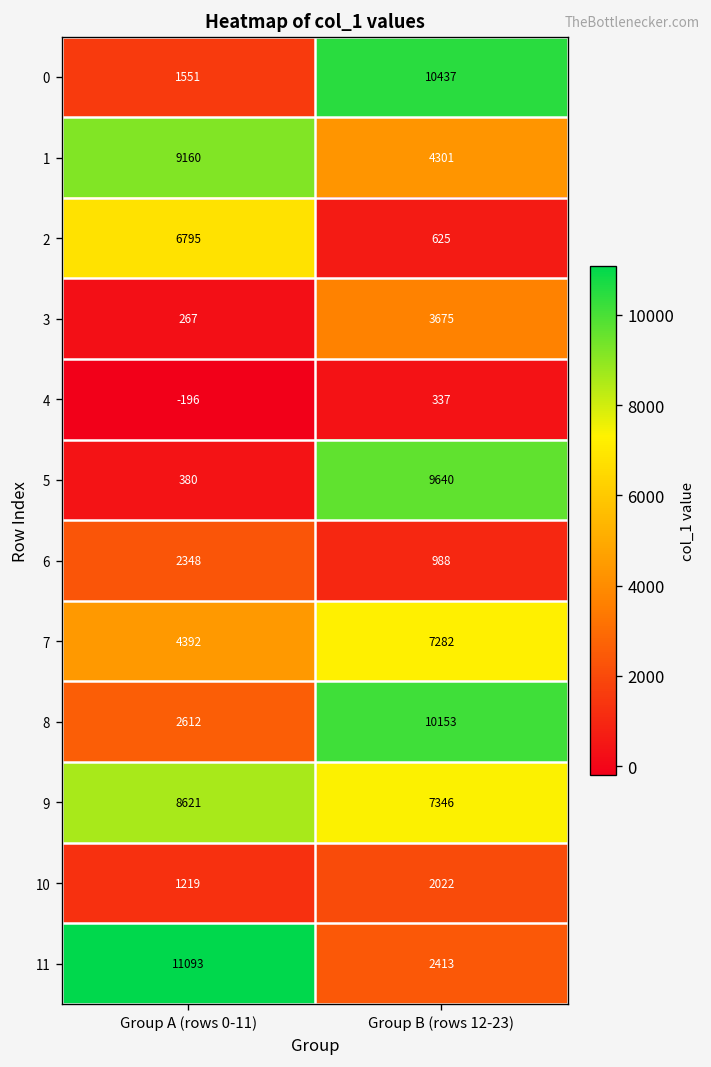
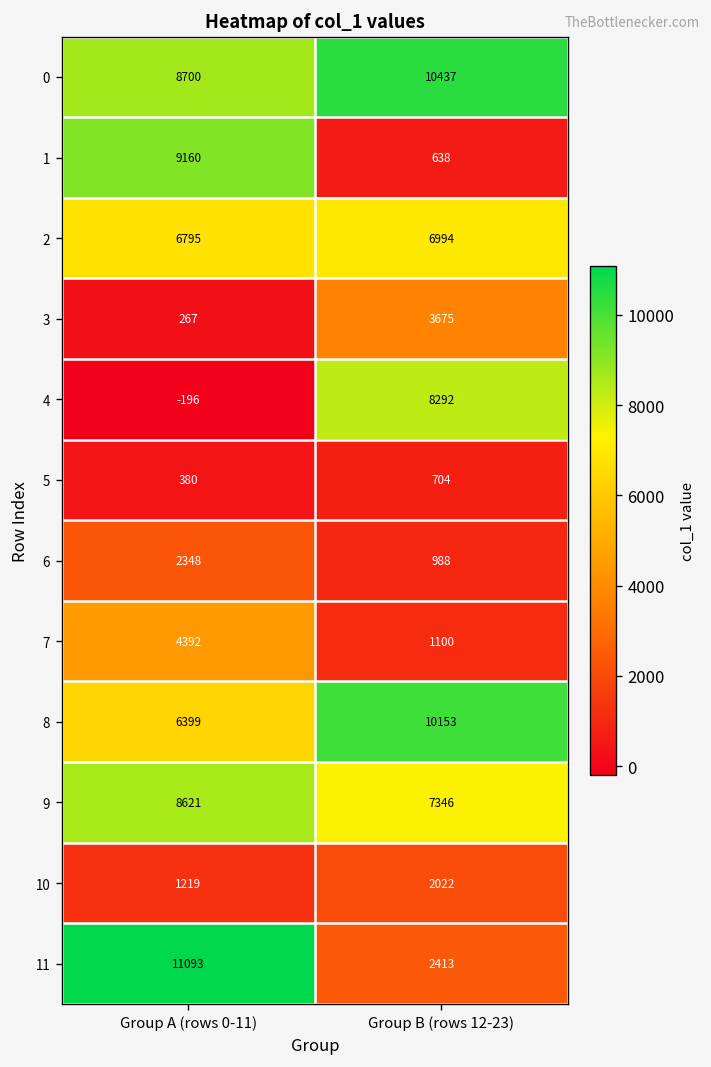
0, Group A (rows 0-11): 1551 -> 8700
1, Group B (rows 12-23): 4301 -> 638
2, Group B (rows 12-23): 625 -> 6994
4, Group B (rows 12-23): 337 -> 8292
5, Group B (rows 12-23): 9640 -> 704
7, Group B (rows 12-23): 7282 -> 1100
8, Group A (rows 0-11): 2612 -> 6399
